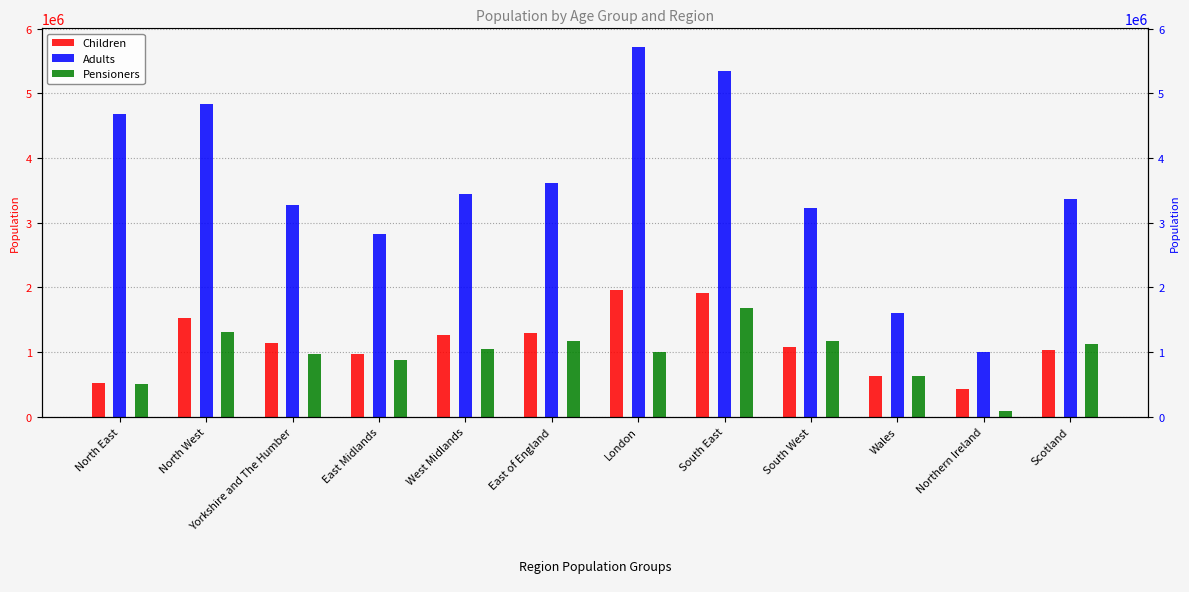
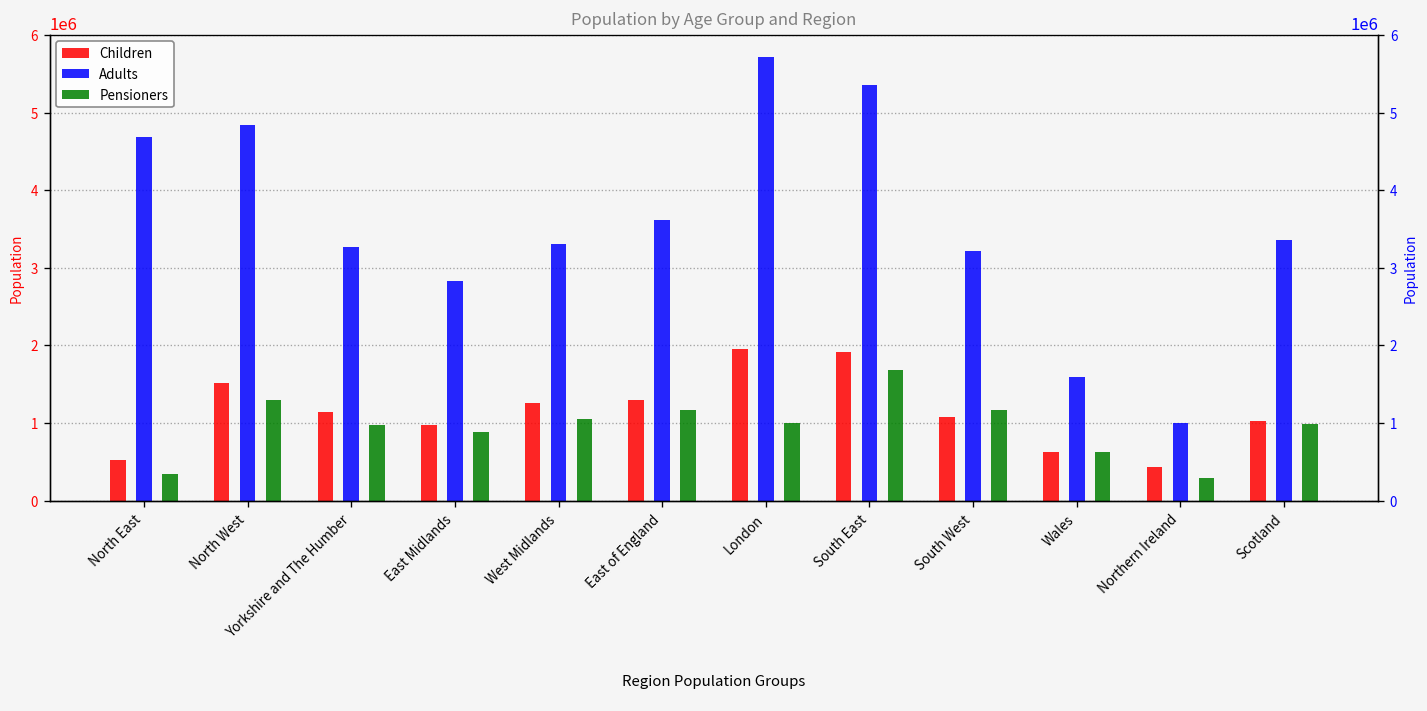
Pensioners, North East: 500000 -> 300000
Adults, West Midlands: 3400000 -> 3300000
Pensioners, Northern Ireland: 100000 -> 300000
Pensioners, Scotland: 1100000 -> 1000000
